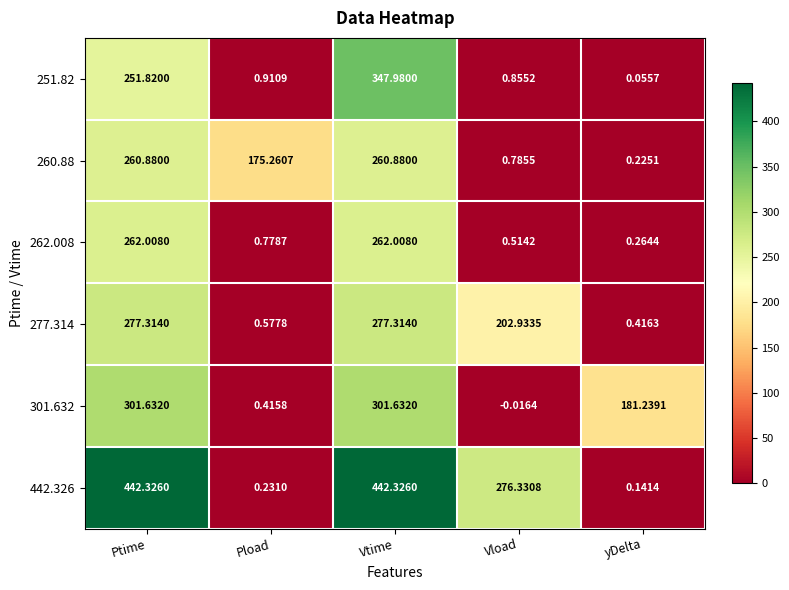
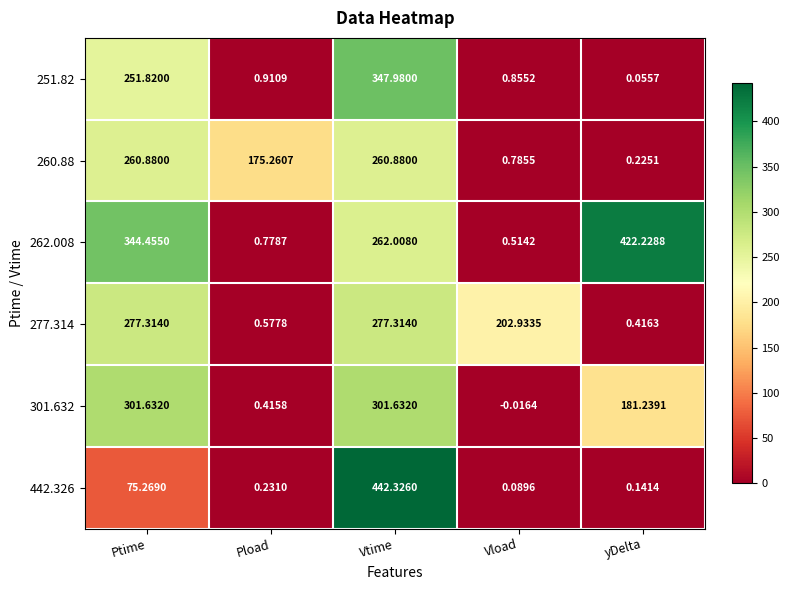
262.008, Ptime: 262.0080 -> 344.4550
262.008, yDelta: 0.2644 -> 422.2288
442.326, Ptime: 442.3260 -> 75.2690
442.326, Vload: 276.3308 -> 0.0896
